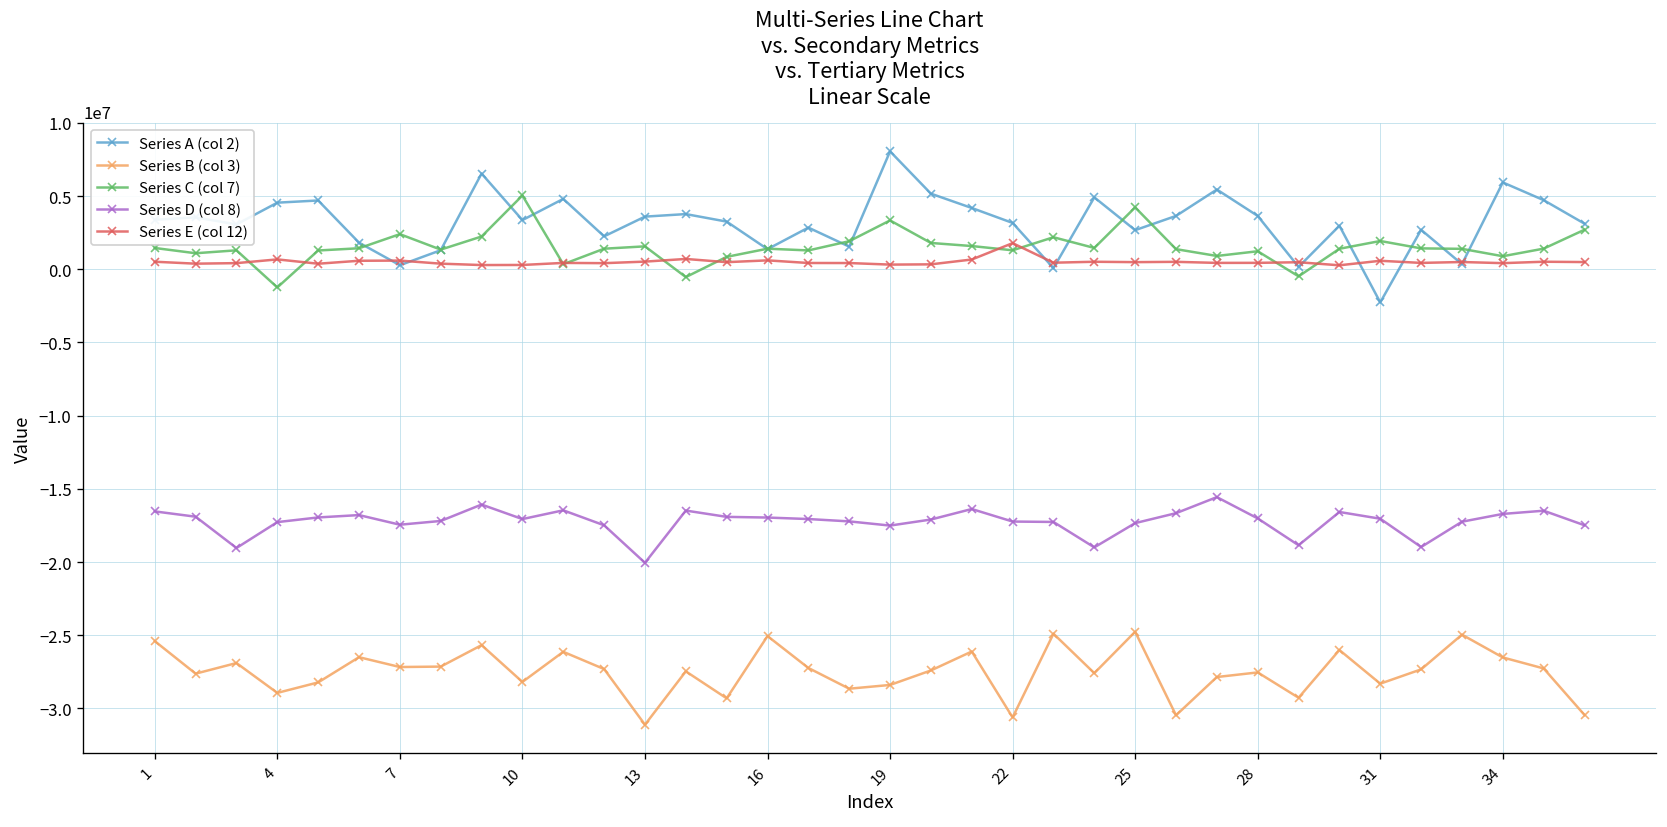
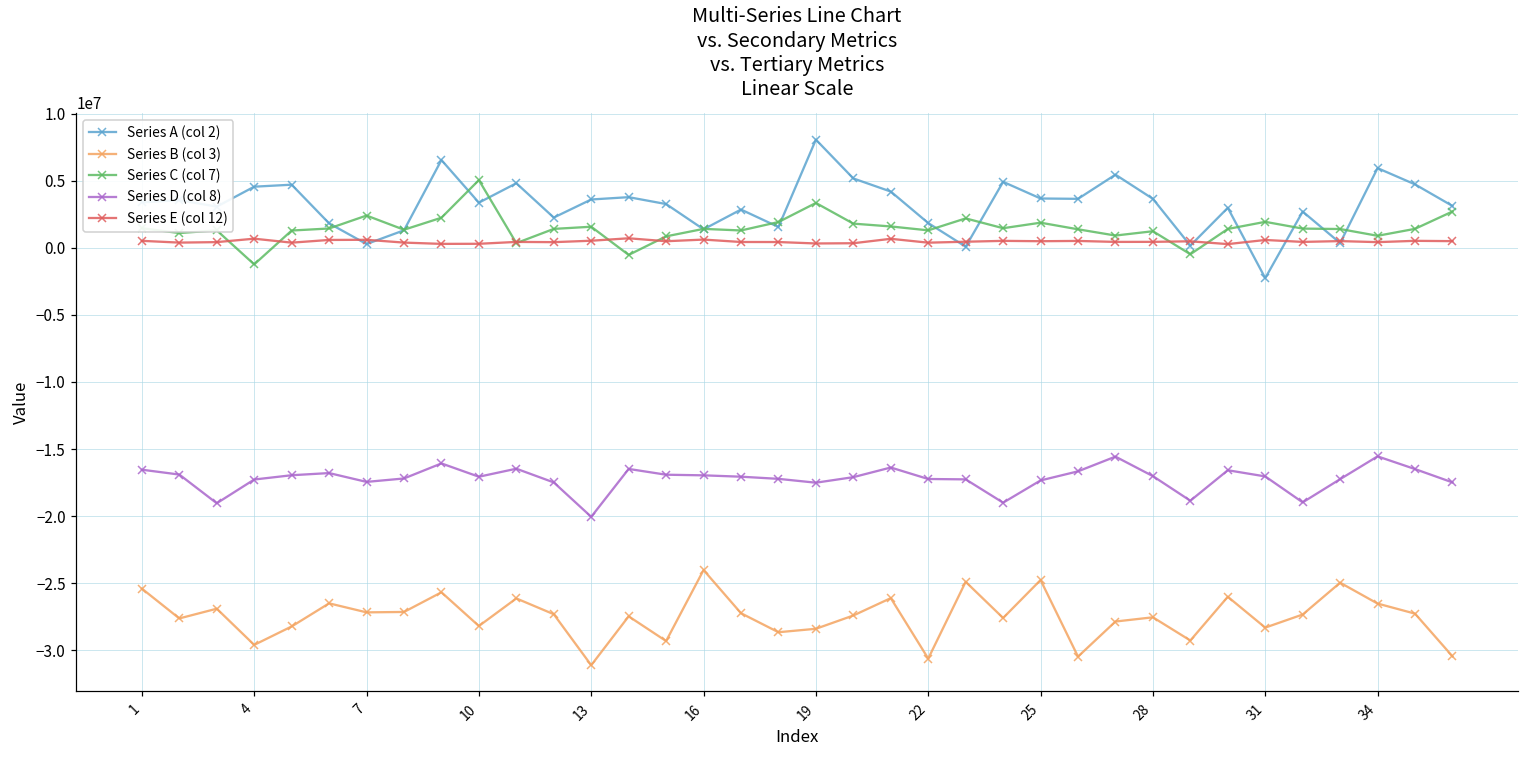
Series B (col 3), 4: -28900000 -> -29600000
Series B (col 3), 16: -25100000 -> -24000000
Series A (col 2), 22: 3200000 -> 1800000
Series E (col 12), 22: 1800000 -> 400000
Series A (col 2), 25: 2700000 -> 3700000
Series C (col 7), 25: 4200000 -> 1900000
Series D (col 8), 34: -16700000 -> -15500000
